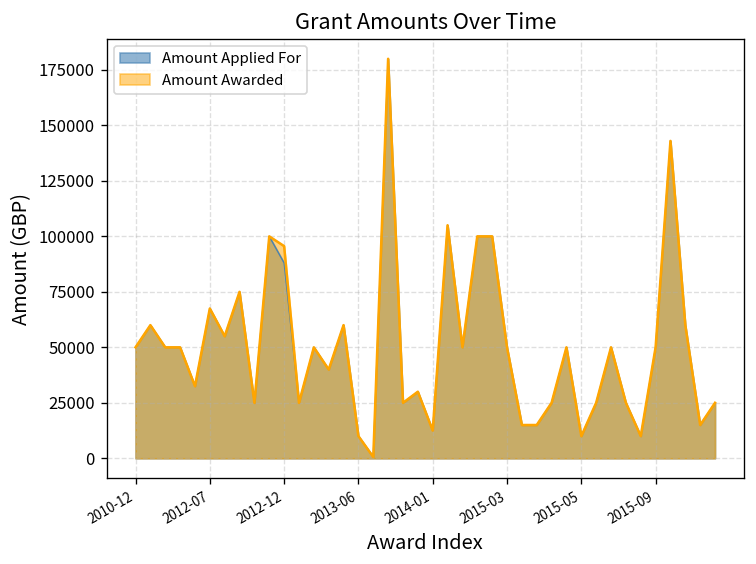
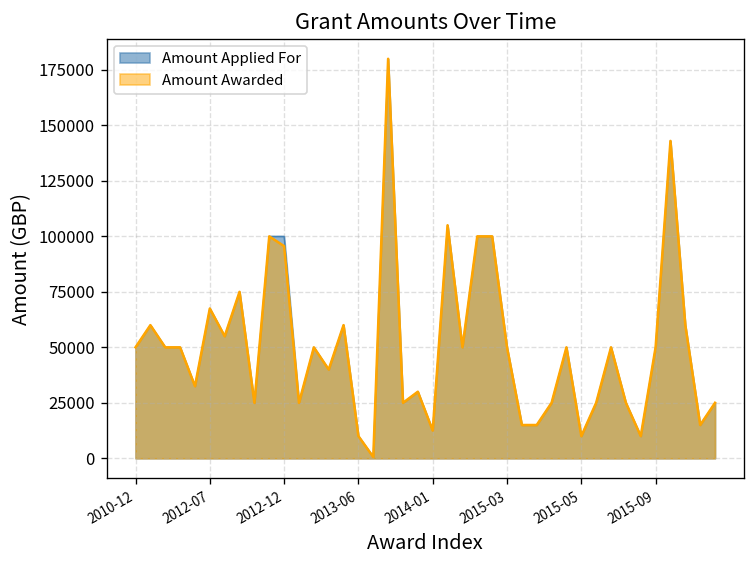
Amount Applied For, 2012-12: 88000 -> 100000
